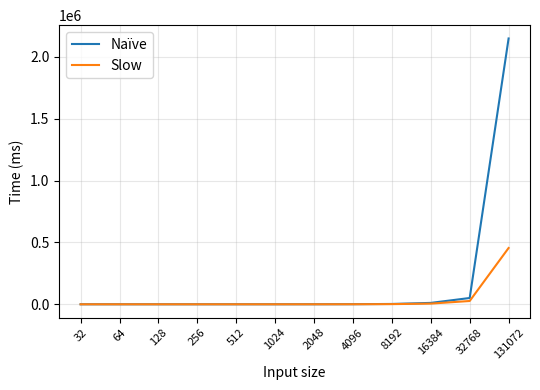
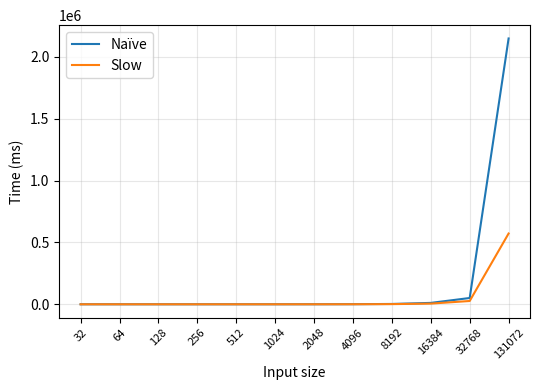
Slow, 131072: 450000 -> 570000
